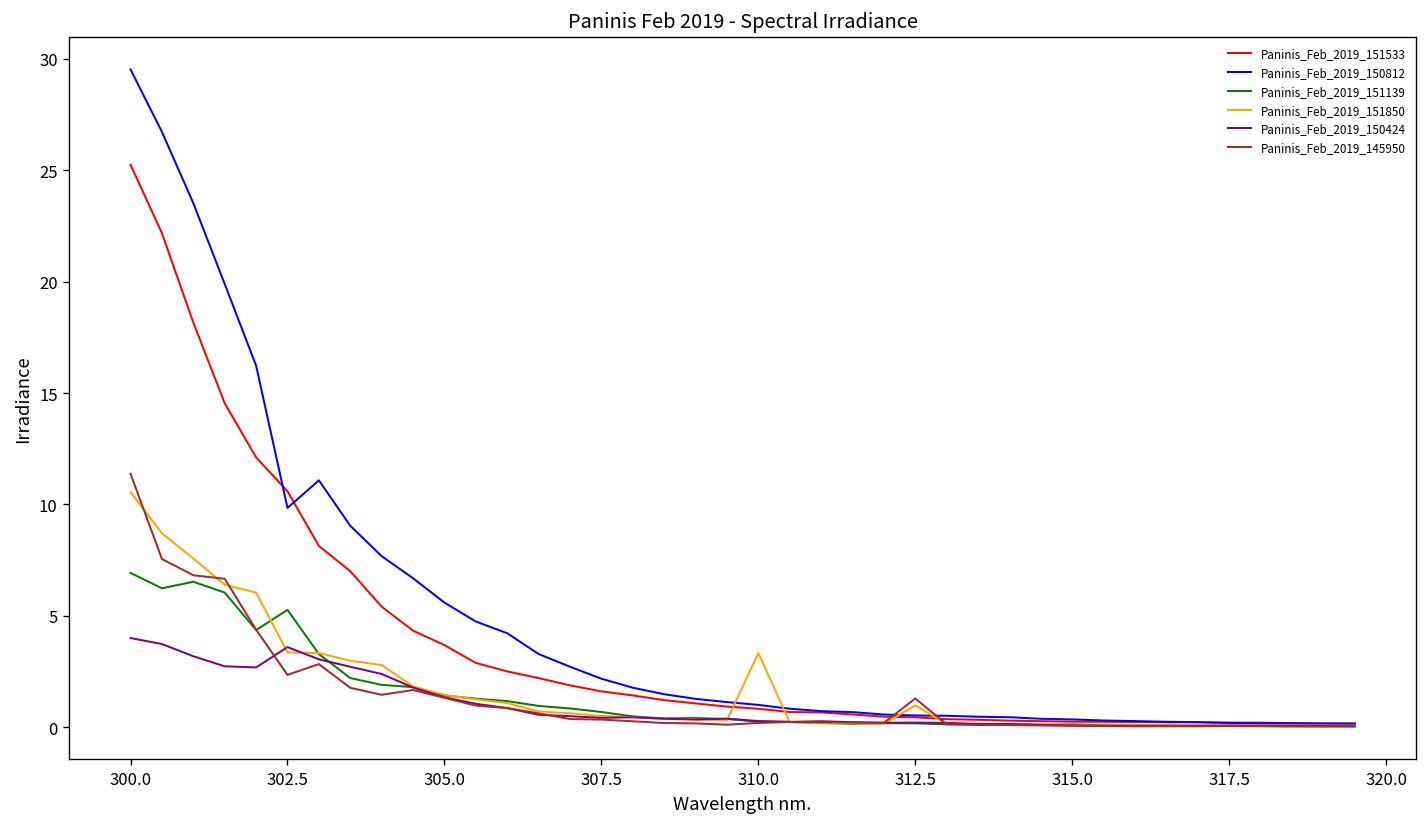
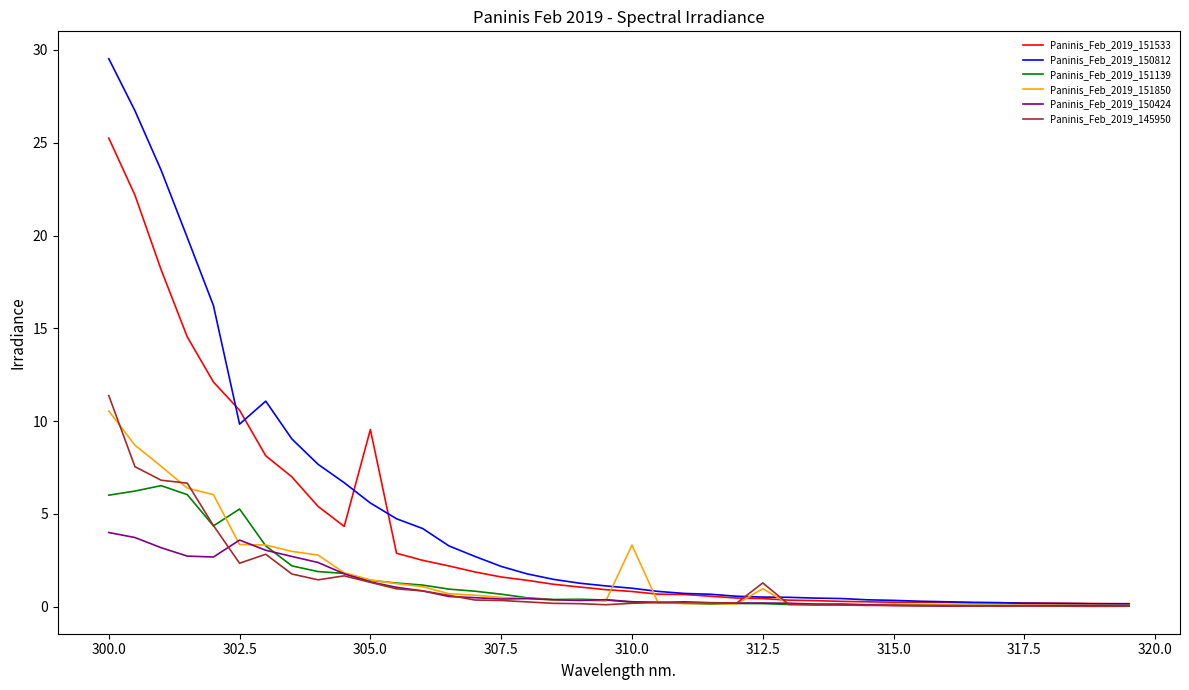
Paninis_Feb_2019_151139, 300.0: 6.9 -> 6.0
Paninis_Feb_2019_151533, 305.0: 3.7 -> 9.5
